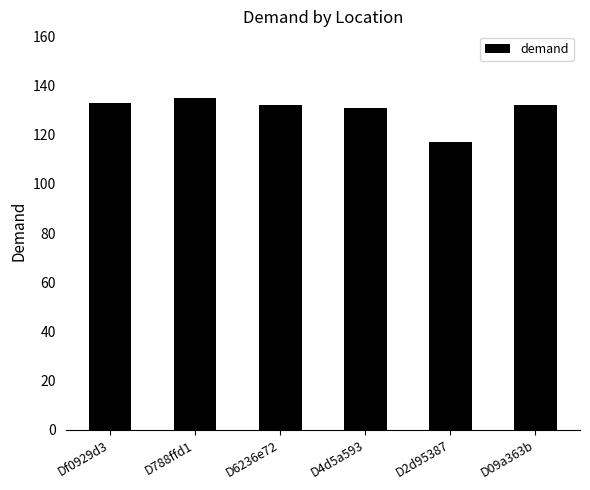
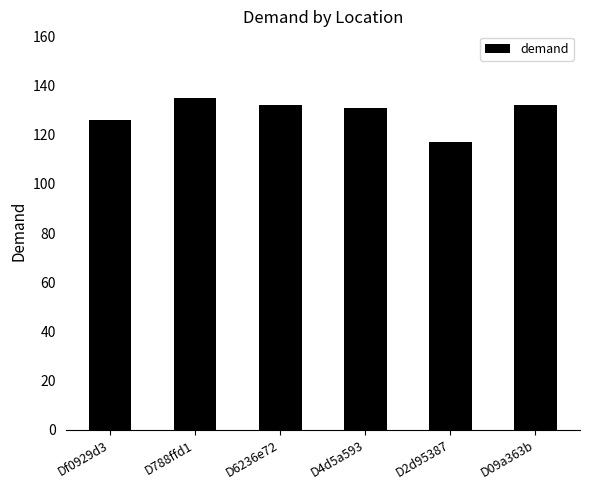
Df0929d3: 133 -> 126
